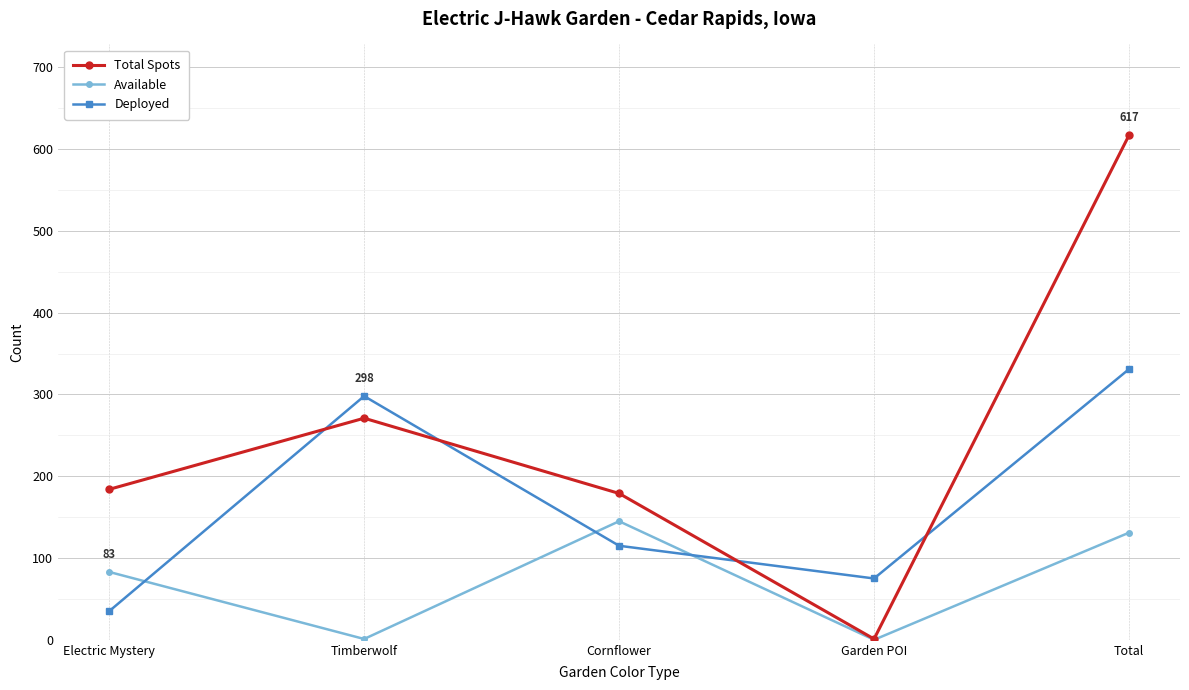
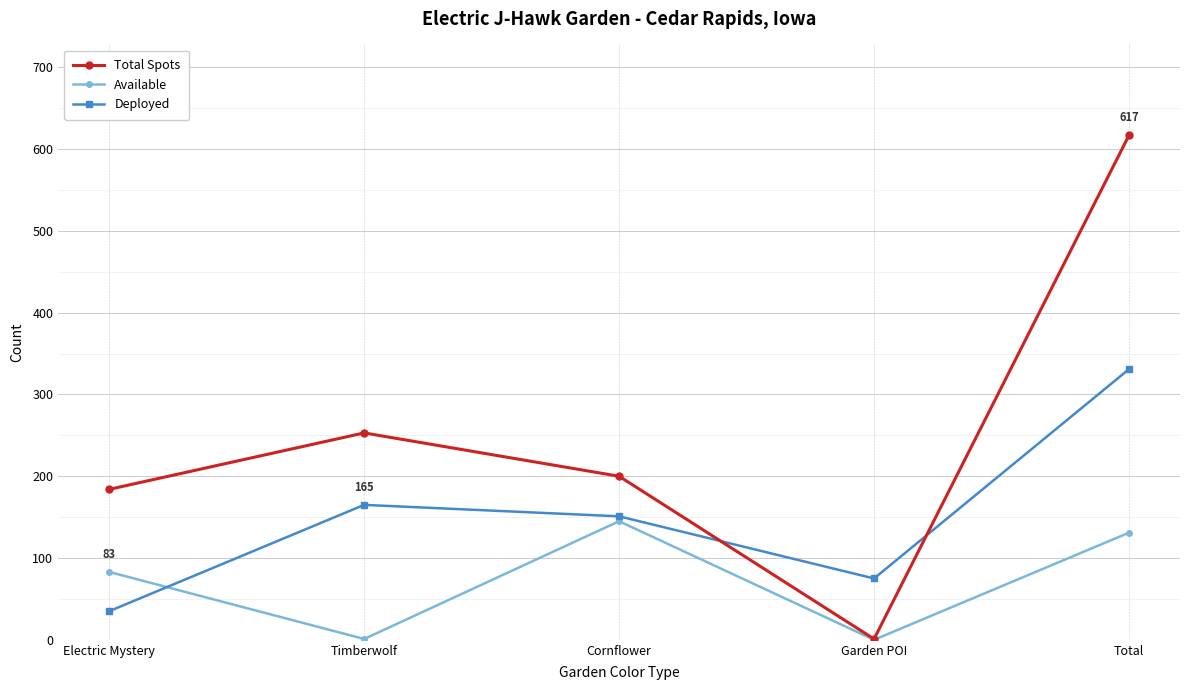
Total Spots, Timberwolf: 270 -> 250
Deployed, Timberwolf: 298 -> 165
Total Spots, Cornflower: 180 -> 200
Deployed, Cornflower: 120 -> 150
